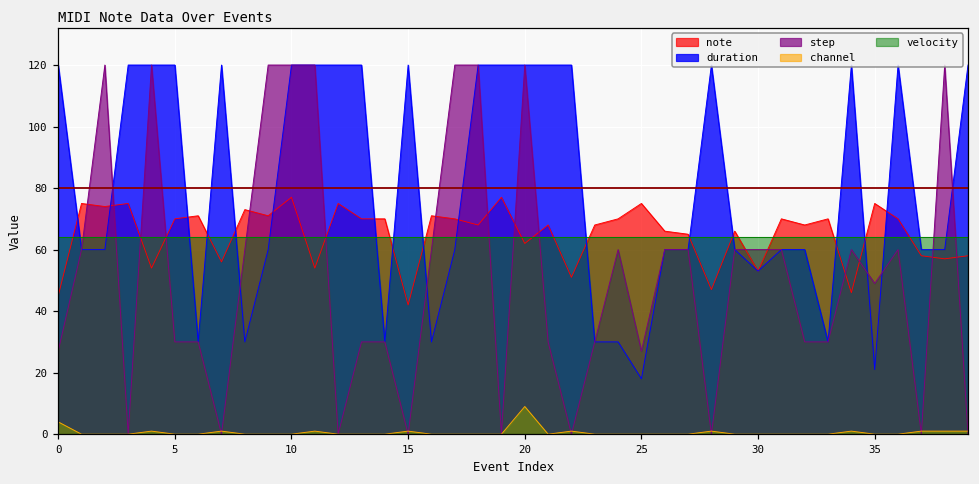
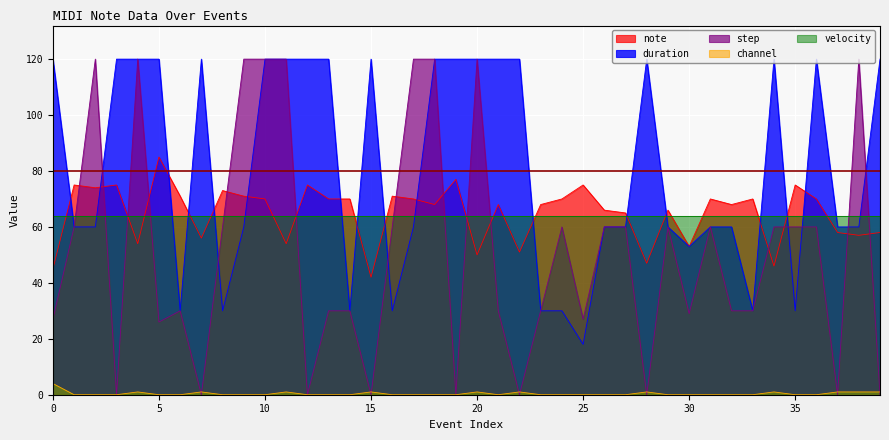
note, 5: 70 -> 85
step, 5: 30 -> 26
note, 10: 77 -> 70
note, 20: 62 -> 50
channel, 20: 9 -> 1
step, 30: 60 -> 29
duration, 35: 21 -> 30
step, 35: 49 -> 60
